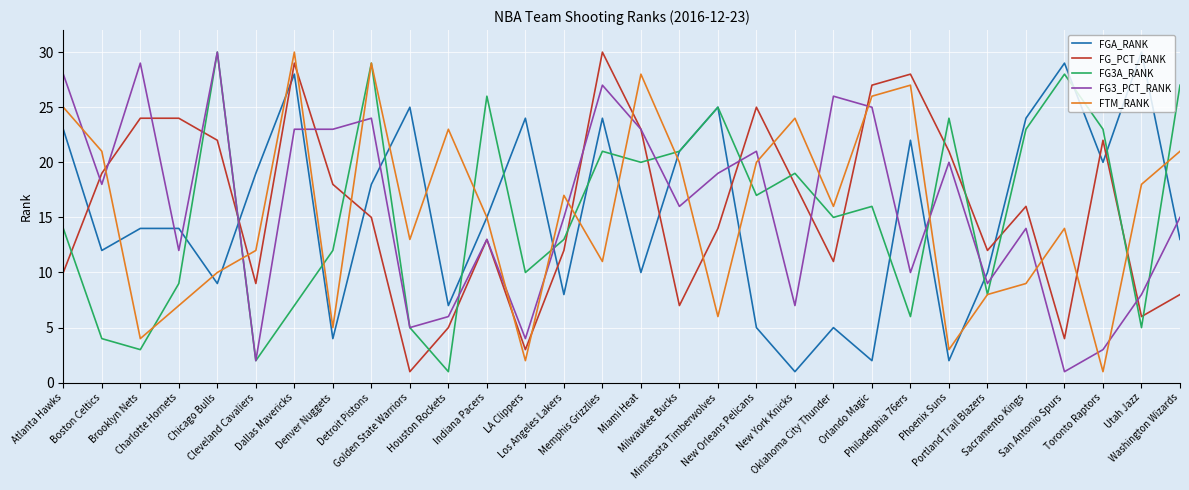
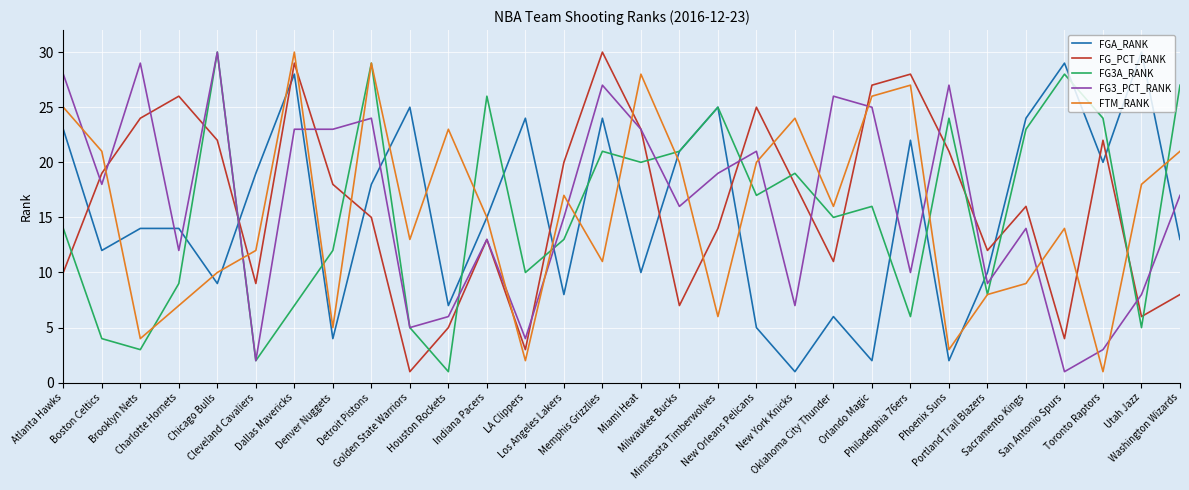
FG_PCT_RANK, Charlotte Hornets: 24 -> 26
FG_PCT_RANK, Los Angeles Lakers: 12 -> 20
FGA_RANK, Oklahoma City Thunder: 5 -> 6
FG3_PCT_RANK, Phoenix Suns: 20 -> 27
FG3A_RANK, Toronto Raptors: 23 -> 24
FG3_PCT_RANK, Washington Wizards: 15 -> 17
